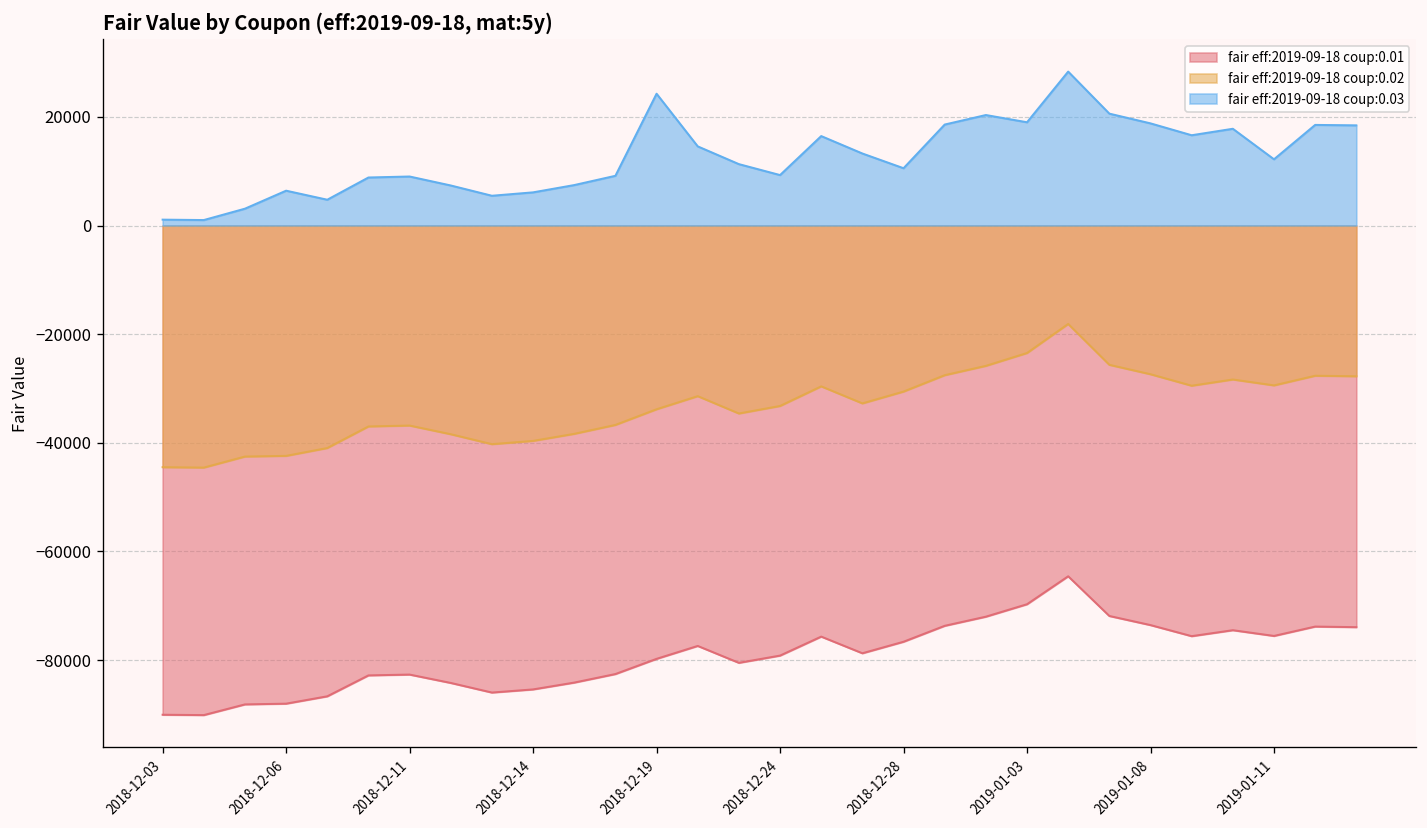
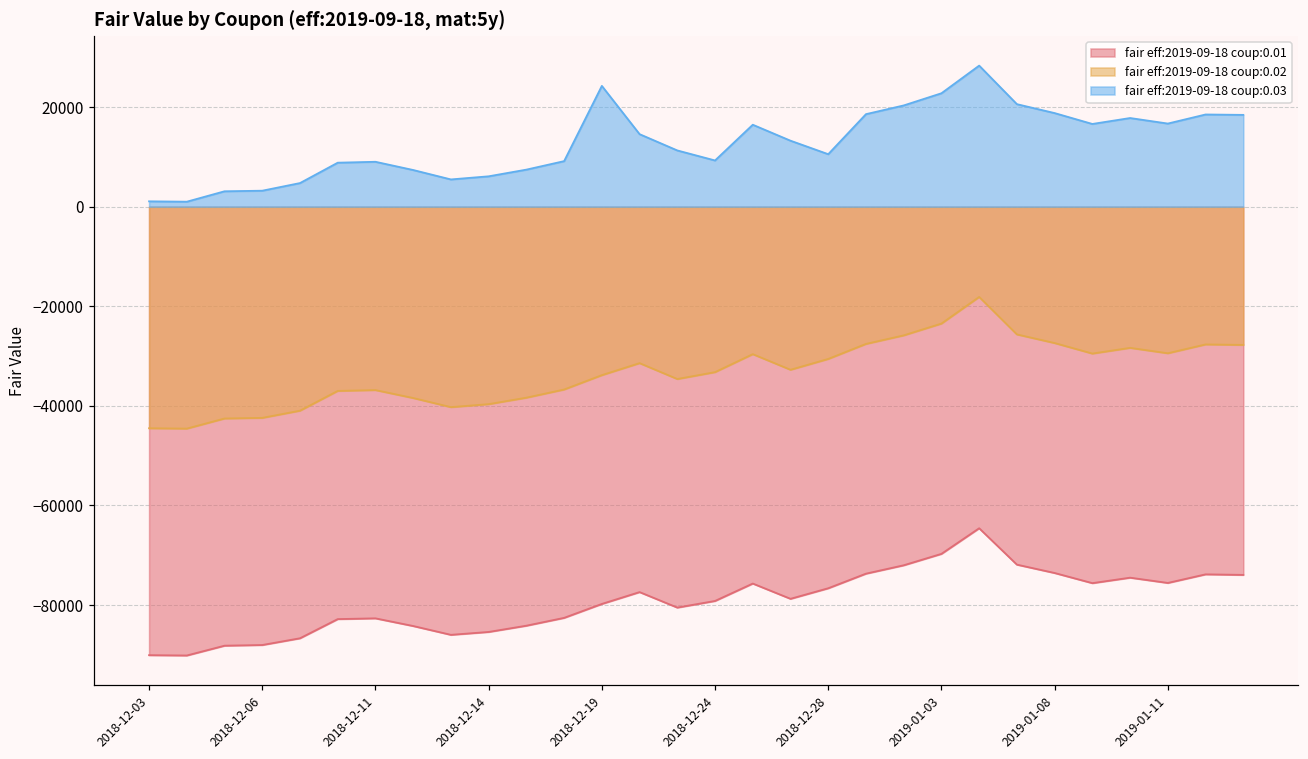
fair eff:2019-09-18 coup:0.03, 2018-12-06: 6000 -> 3000
fair eff:2019-09-18 coup:0.03, 2019-01-03: 19000 -> 23000
fair eff:2019-09-18 coup:0.03, 2019-01-11: 12000 -> 17000
